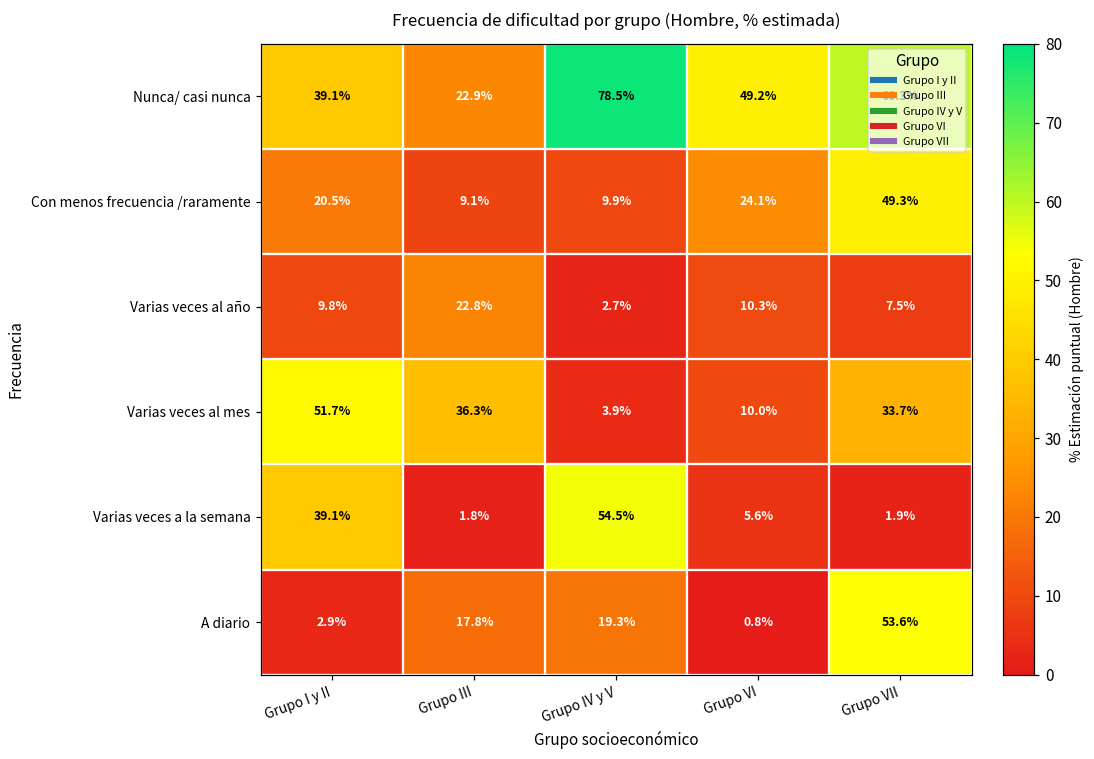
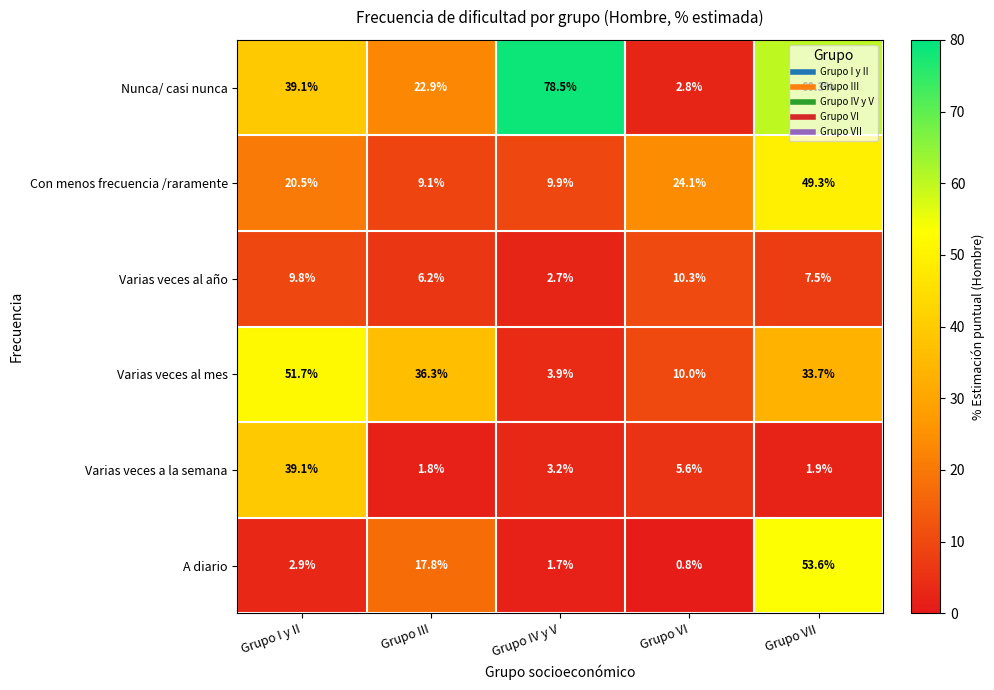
Nunca/ casi nunca, Grupo VI: 49.2% -> 2.8%
Varias veces al año, Grupo III: 22.8% -> 6.2%
Varias veces a la semana, Grupo IV y V: 54.5% -> 3.2%
A diario, Grupo IV y V: 19.3% -> 1.7%
